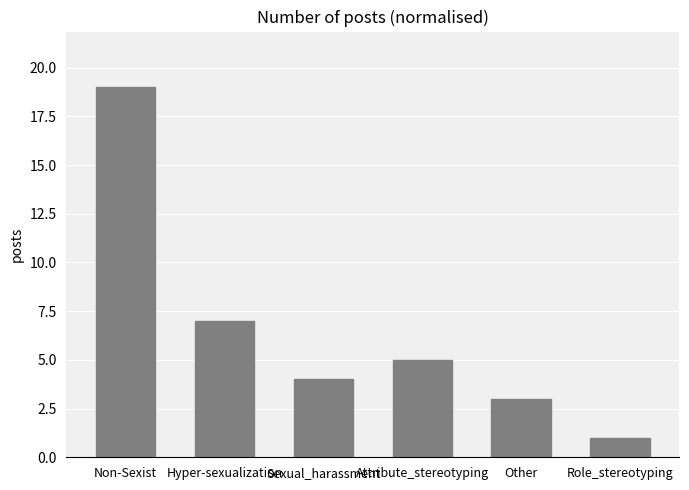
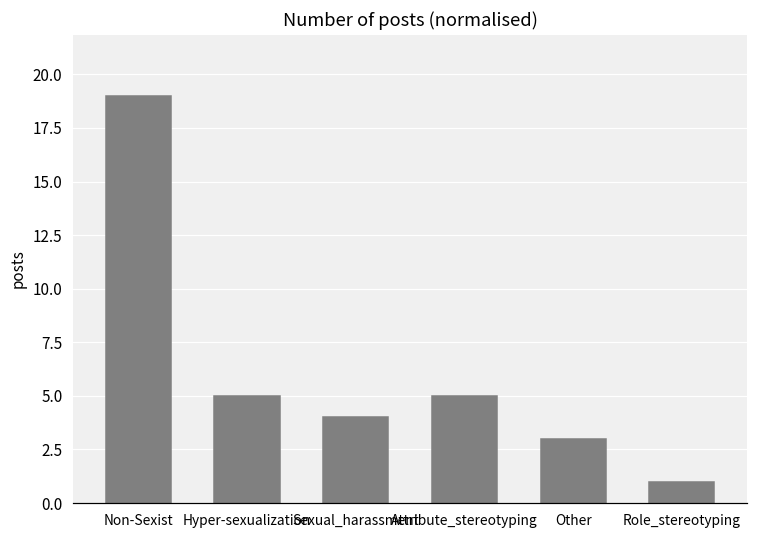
Hyper-sexualization: 7 -> 5
